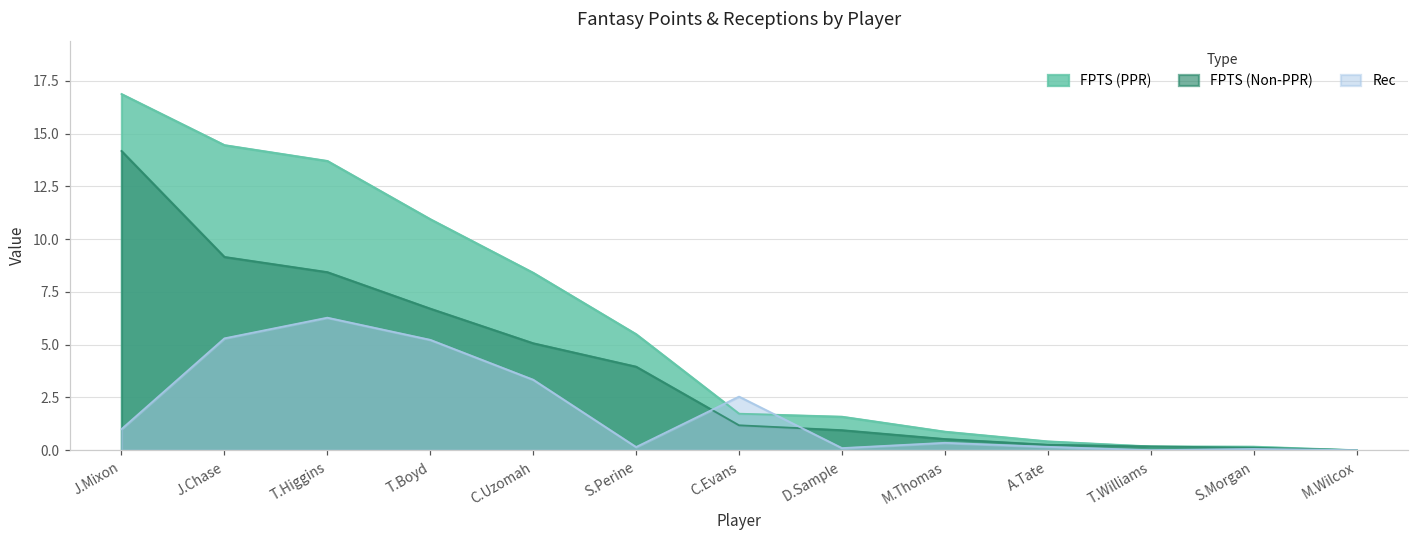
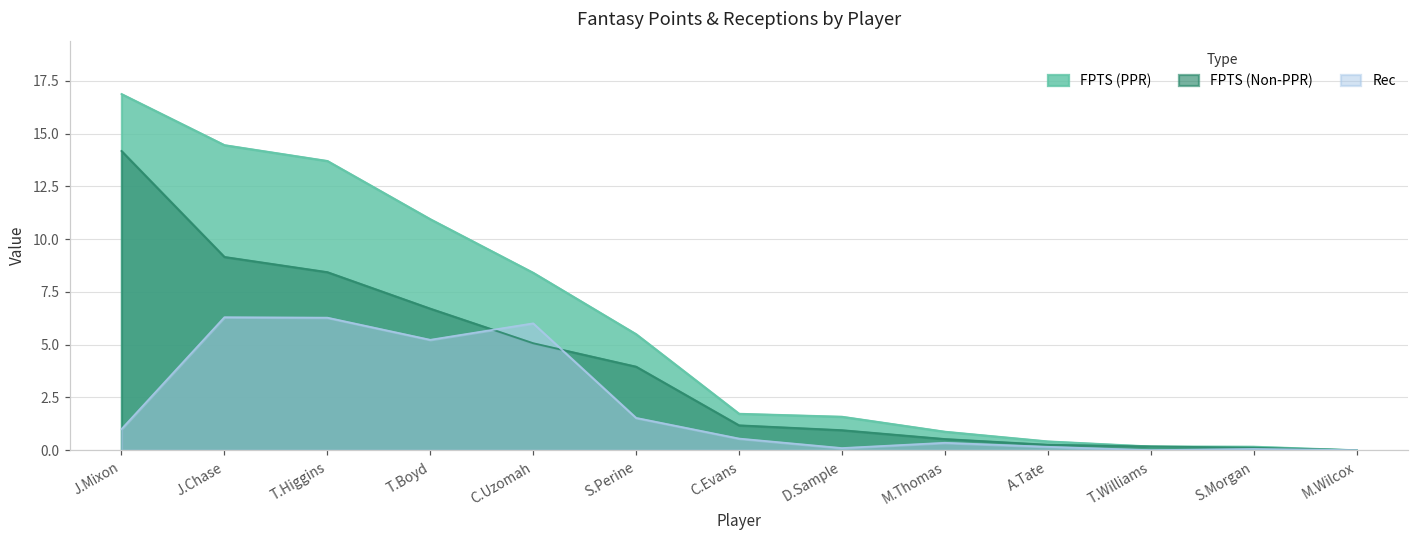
Rec, J.Chase: 5.3 -> 6.3
Rec, C.Uzomah: 3.3 -> 6.0
Rec, S.Perine: 0.2 -> 1.5
Rec, C.Evans: 2.5 -> 0.6
